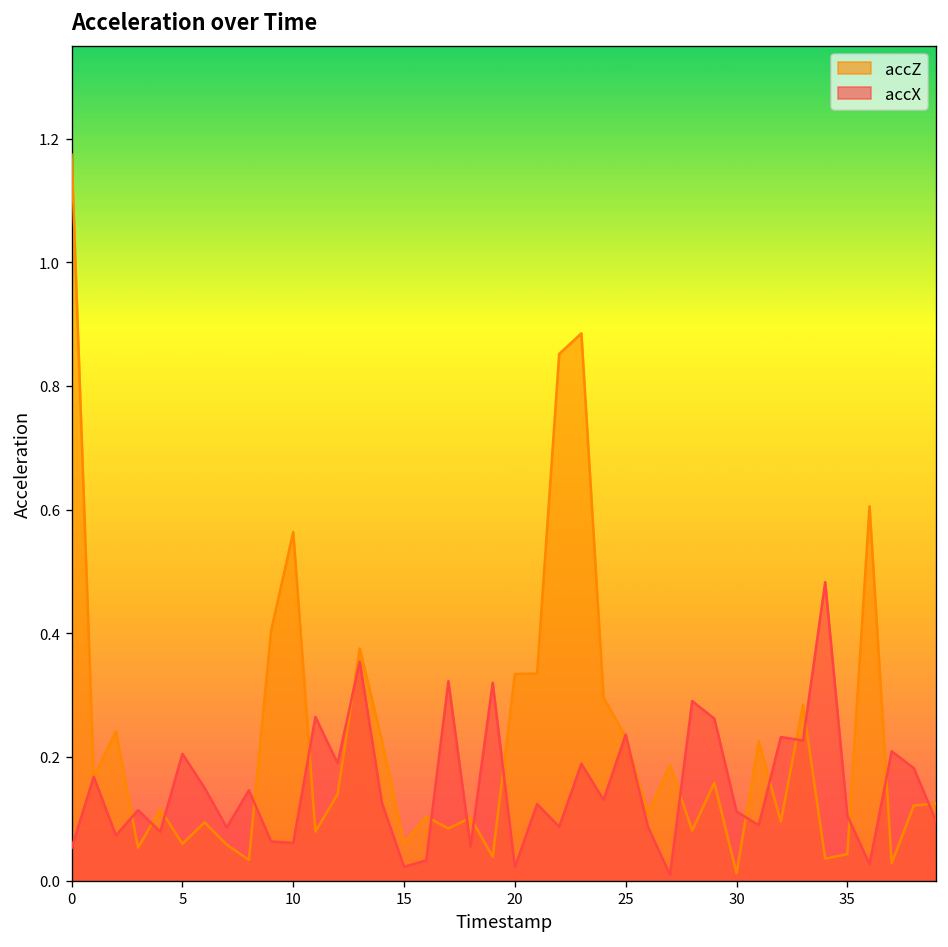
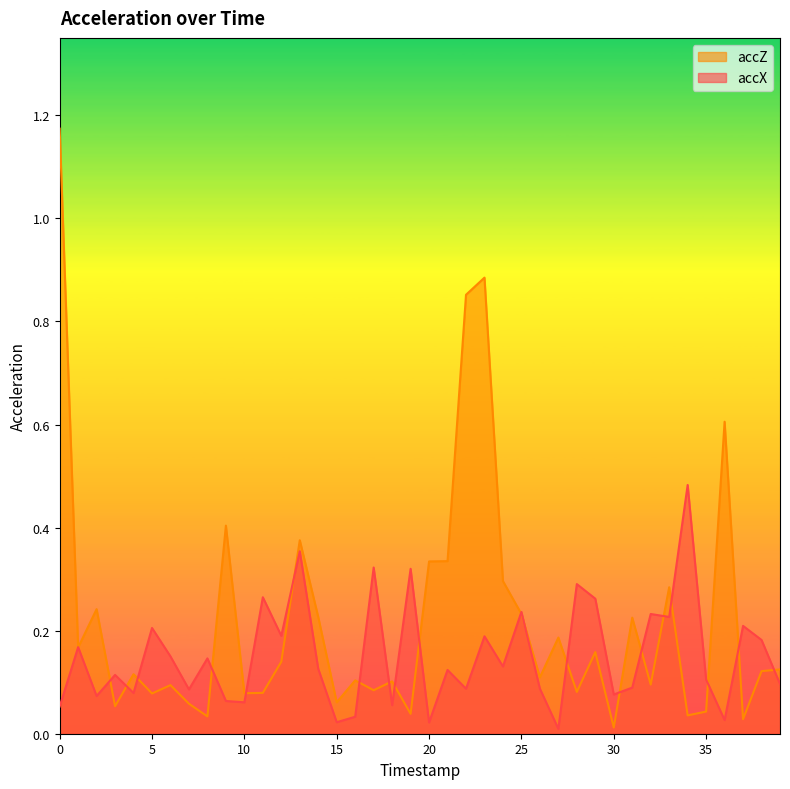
accZ, 5: 0.06 -> 0.08
accZ, 10: 0.56 -> 0.08
accX, 30: 0.11 -> 0.08
